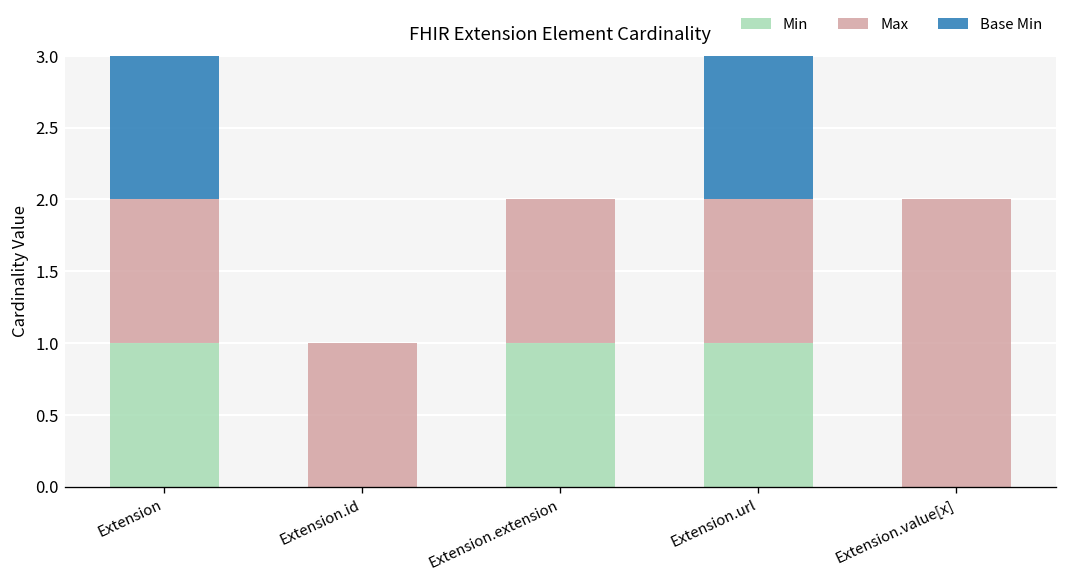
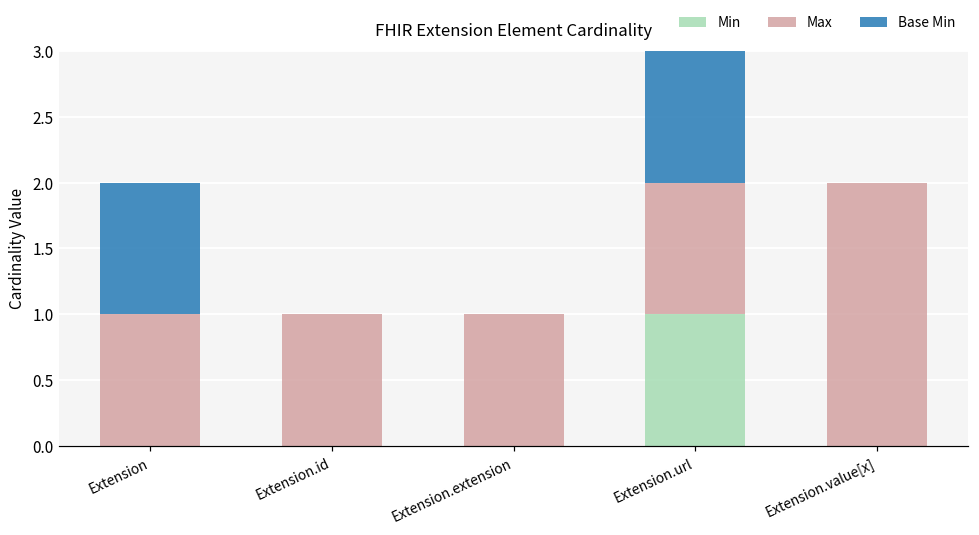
Min, Extension: 1 -> 0
Min, Extension.extension: 1 -> 0
